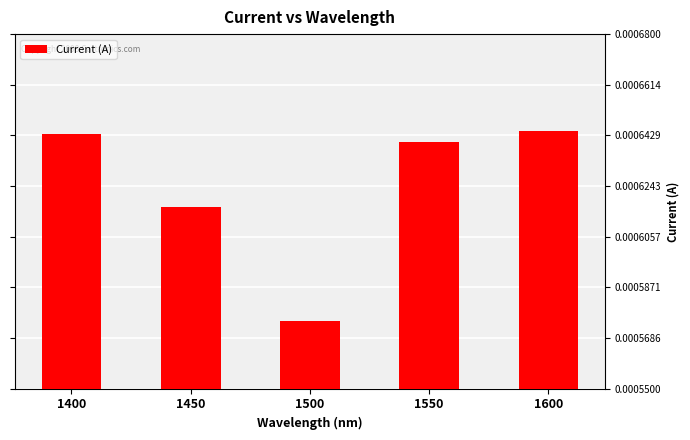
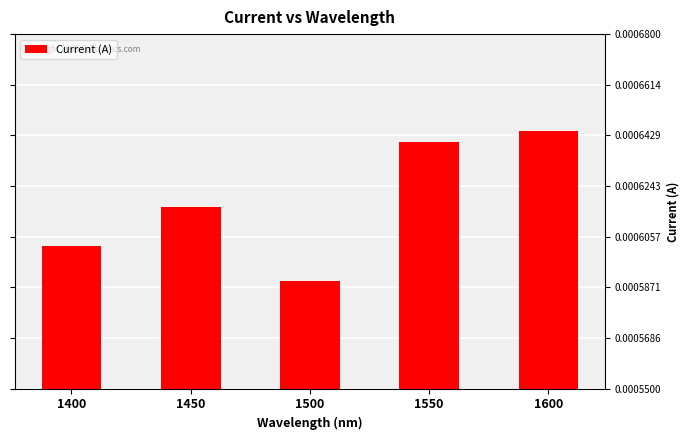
1400: 0.000643 -> 0.000602
1500: 0.000575 -> 0.000589
